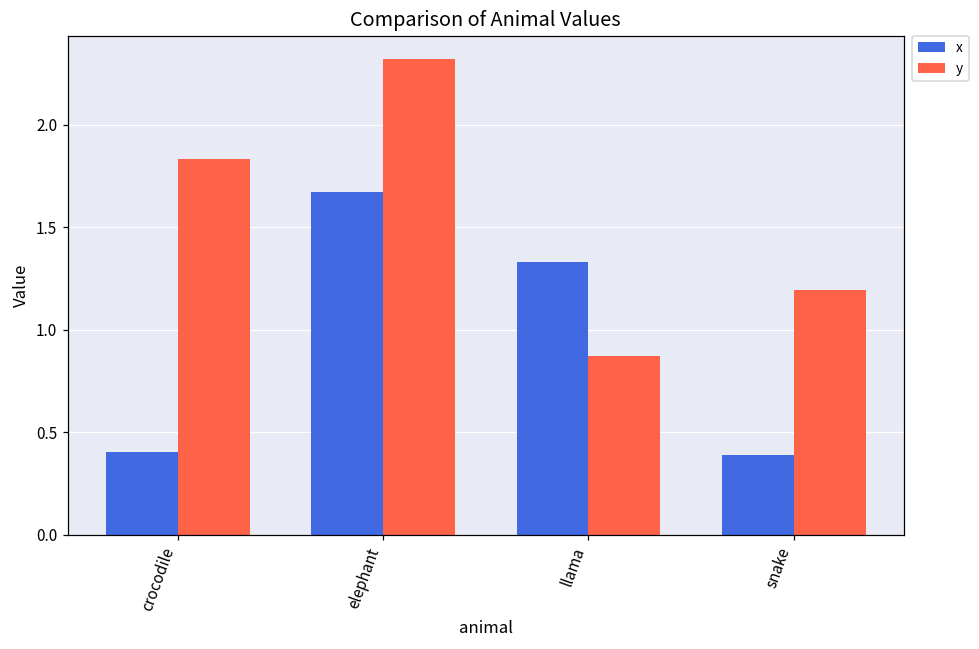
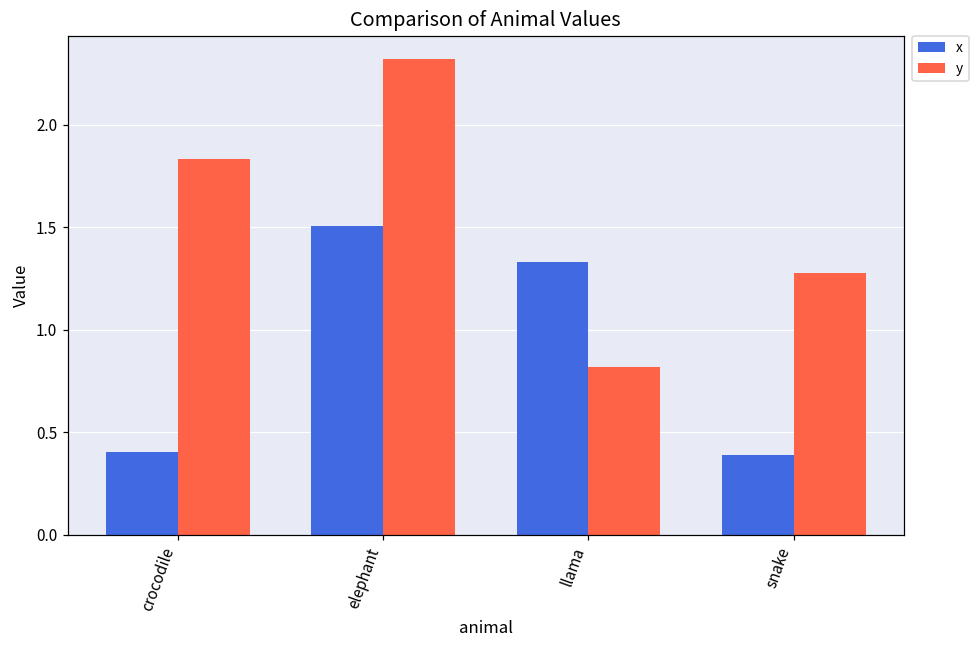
x, elephant: 1.67 -> 1.51
y, llama: 0.87 -> 0.82
y, snake: 1.19 -> 1.28
